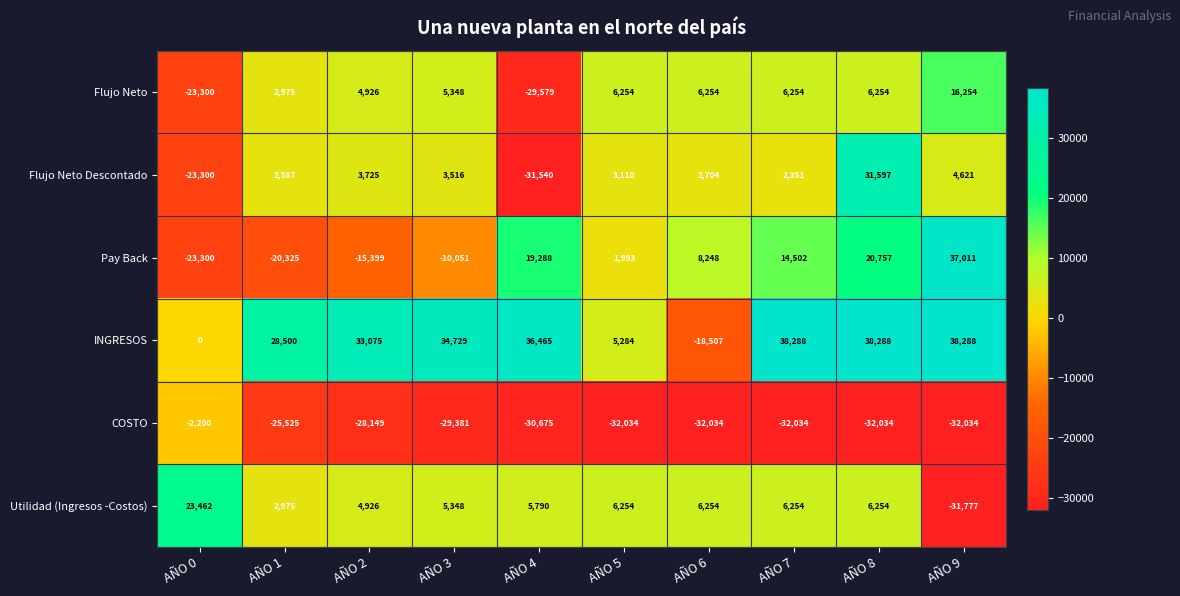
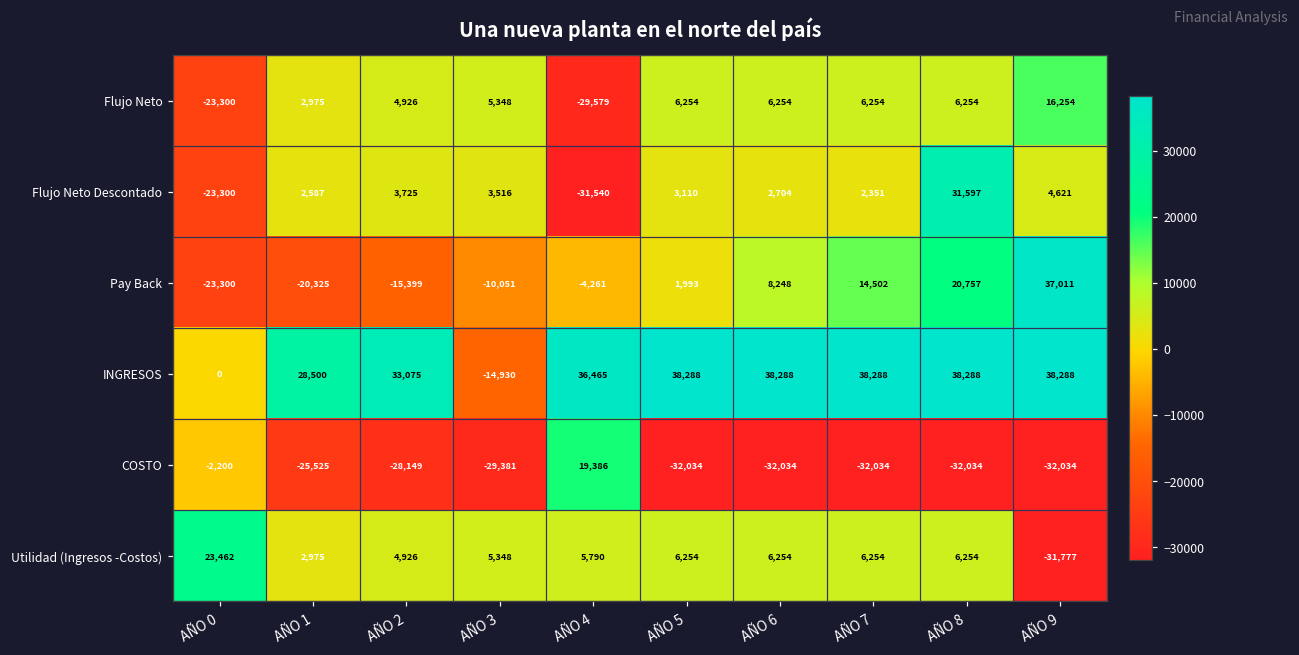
Pay Back, AÑO 4: 19,288 -> -4,261
INGRESOS, AÑO 3: 34,729 -> -14,930
INGRESOS, AÑO 5: 5,284 -> 38,288
INGRESOS, AÑO 6: -18,507 -> 38,288
COSTO, AÑO 4: -30,675 -> 19,386
